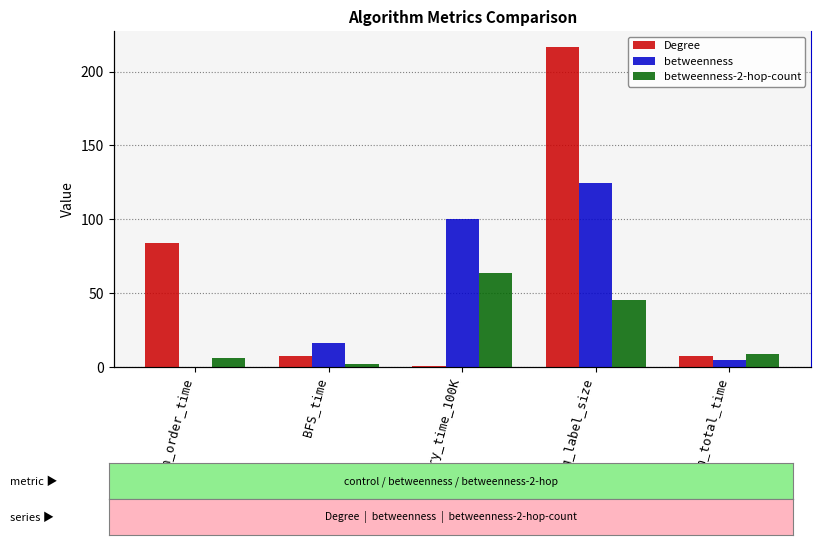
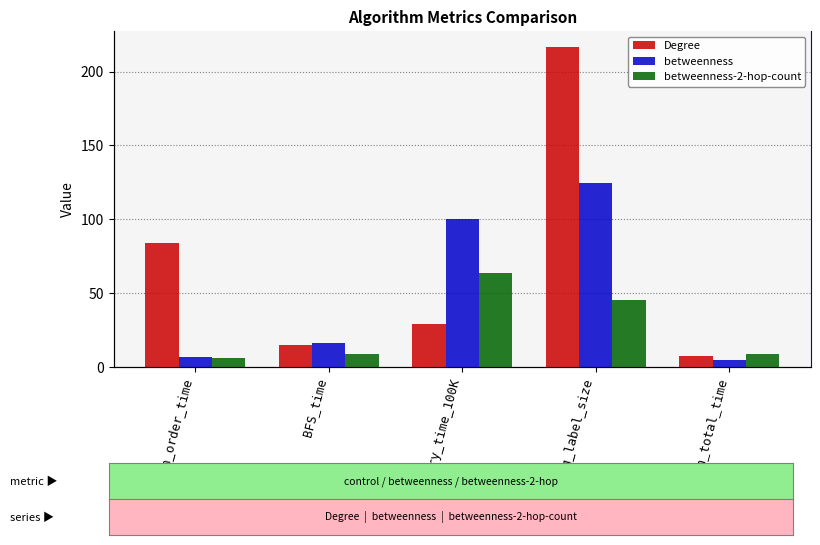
betweenness, gen_order_time: 0 -> 7
Degree, BFS_time: 7 -> 15
betweenness-2-hop-count, BFS_time: 2 -> 9
Degree, query_time_100K: 0 -> 29
